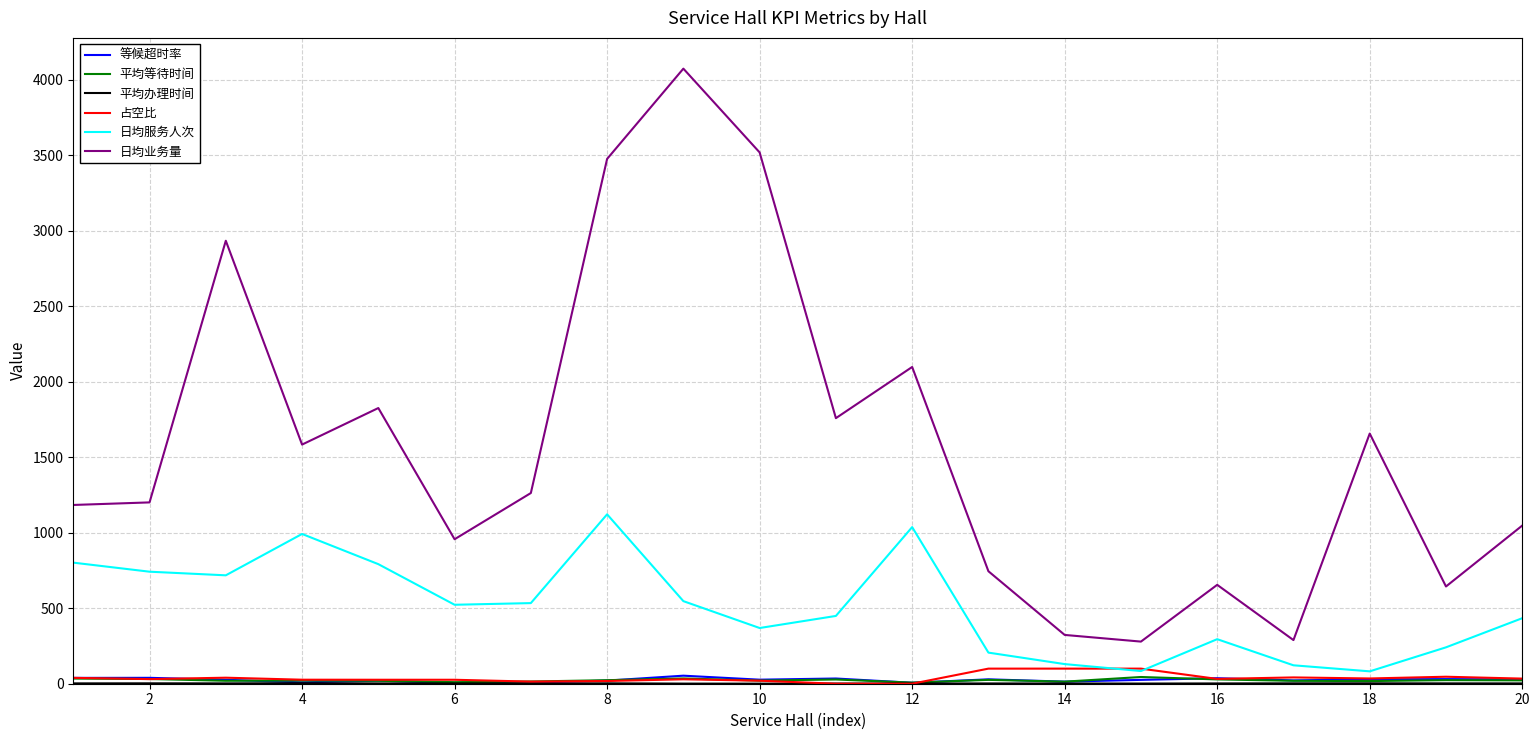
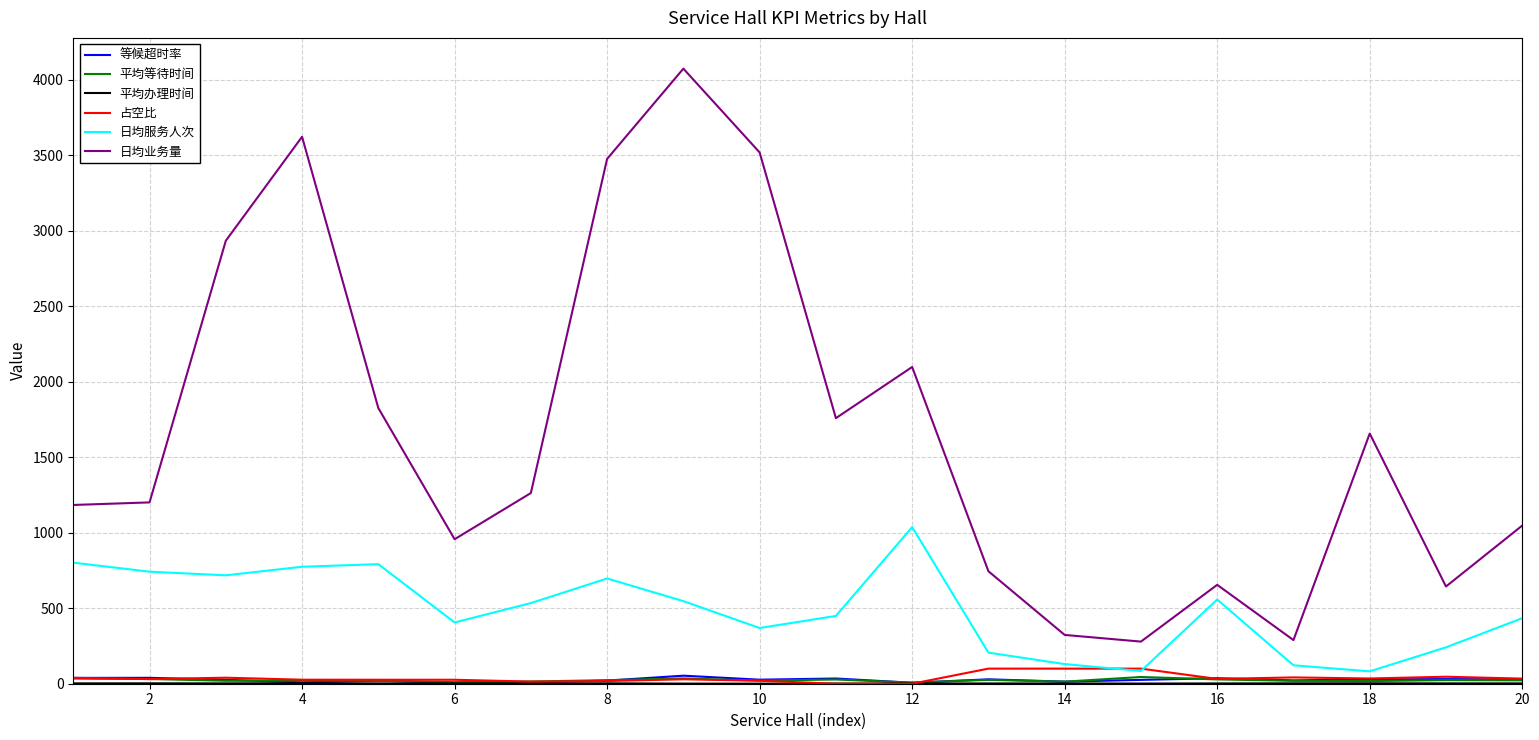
日均服务人次, 4: 990 -> 770
日均业务量, 4: 1580 -> 3620
日均服务人次, 6: 520 -> 410
日均服务人次, 8: 1120 -> 700
日均服务人次, 16: 300 -> 560
